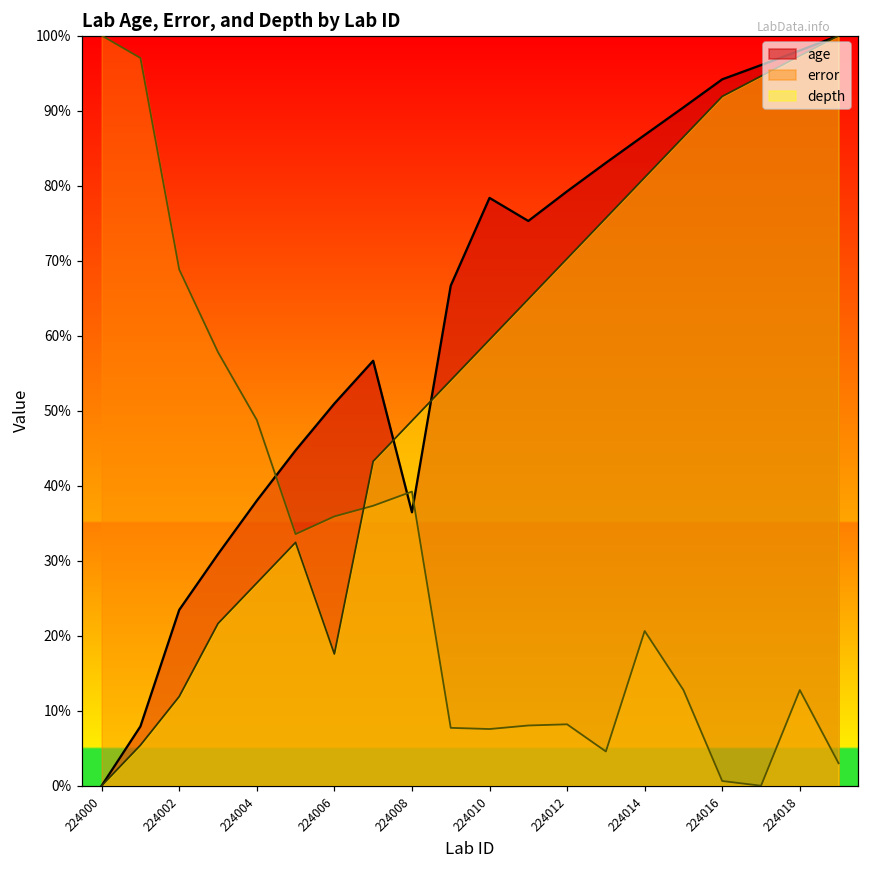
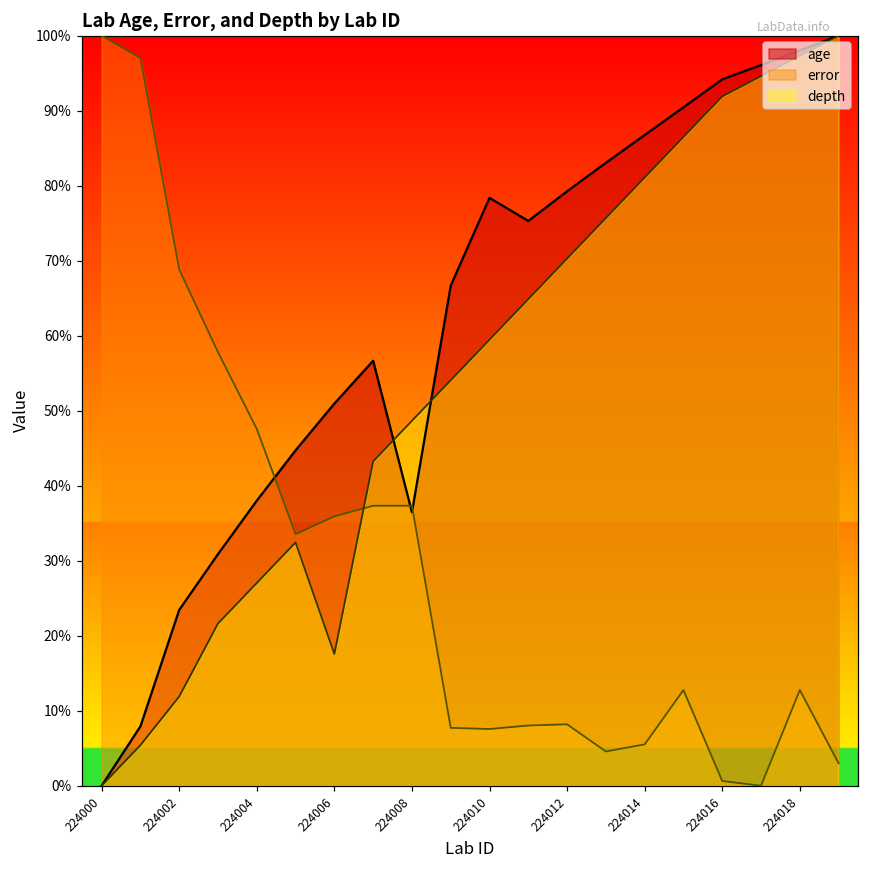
error, 224004: 49% -> 48%
error, 224008: 39% -> 37%
error, 224014: 21% -> 6%
